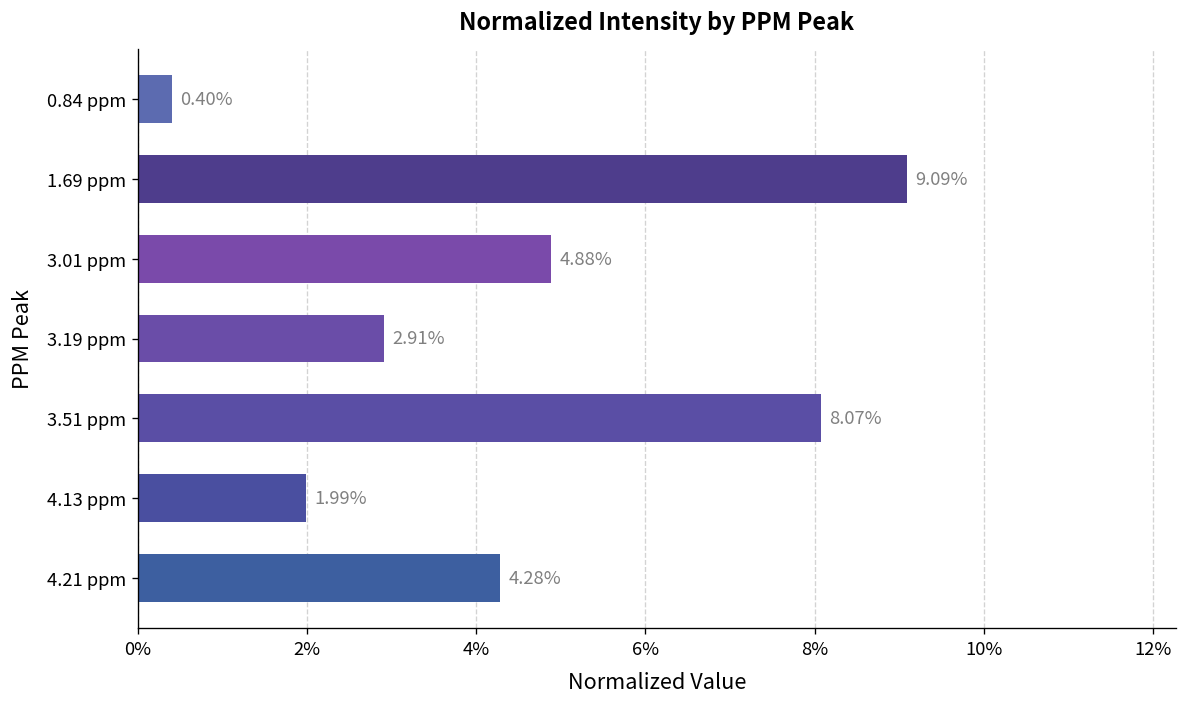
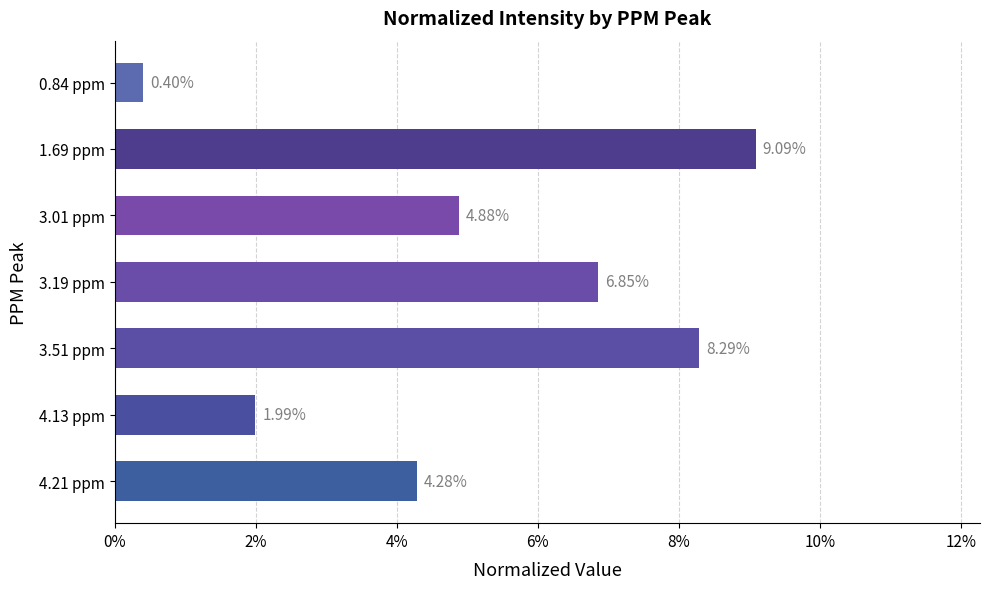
3.19 ppm: 2.91% -> 6.85%
3.51 ppm: 8.07% -> 8.29%
